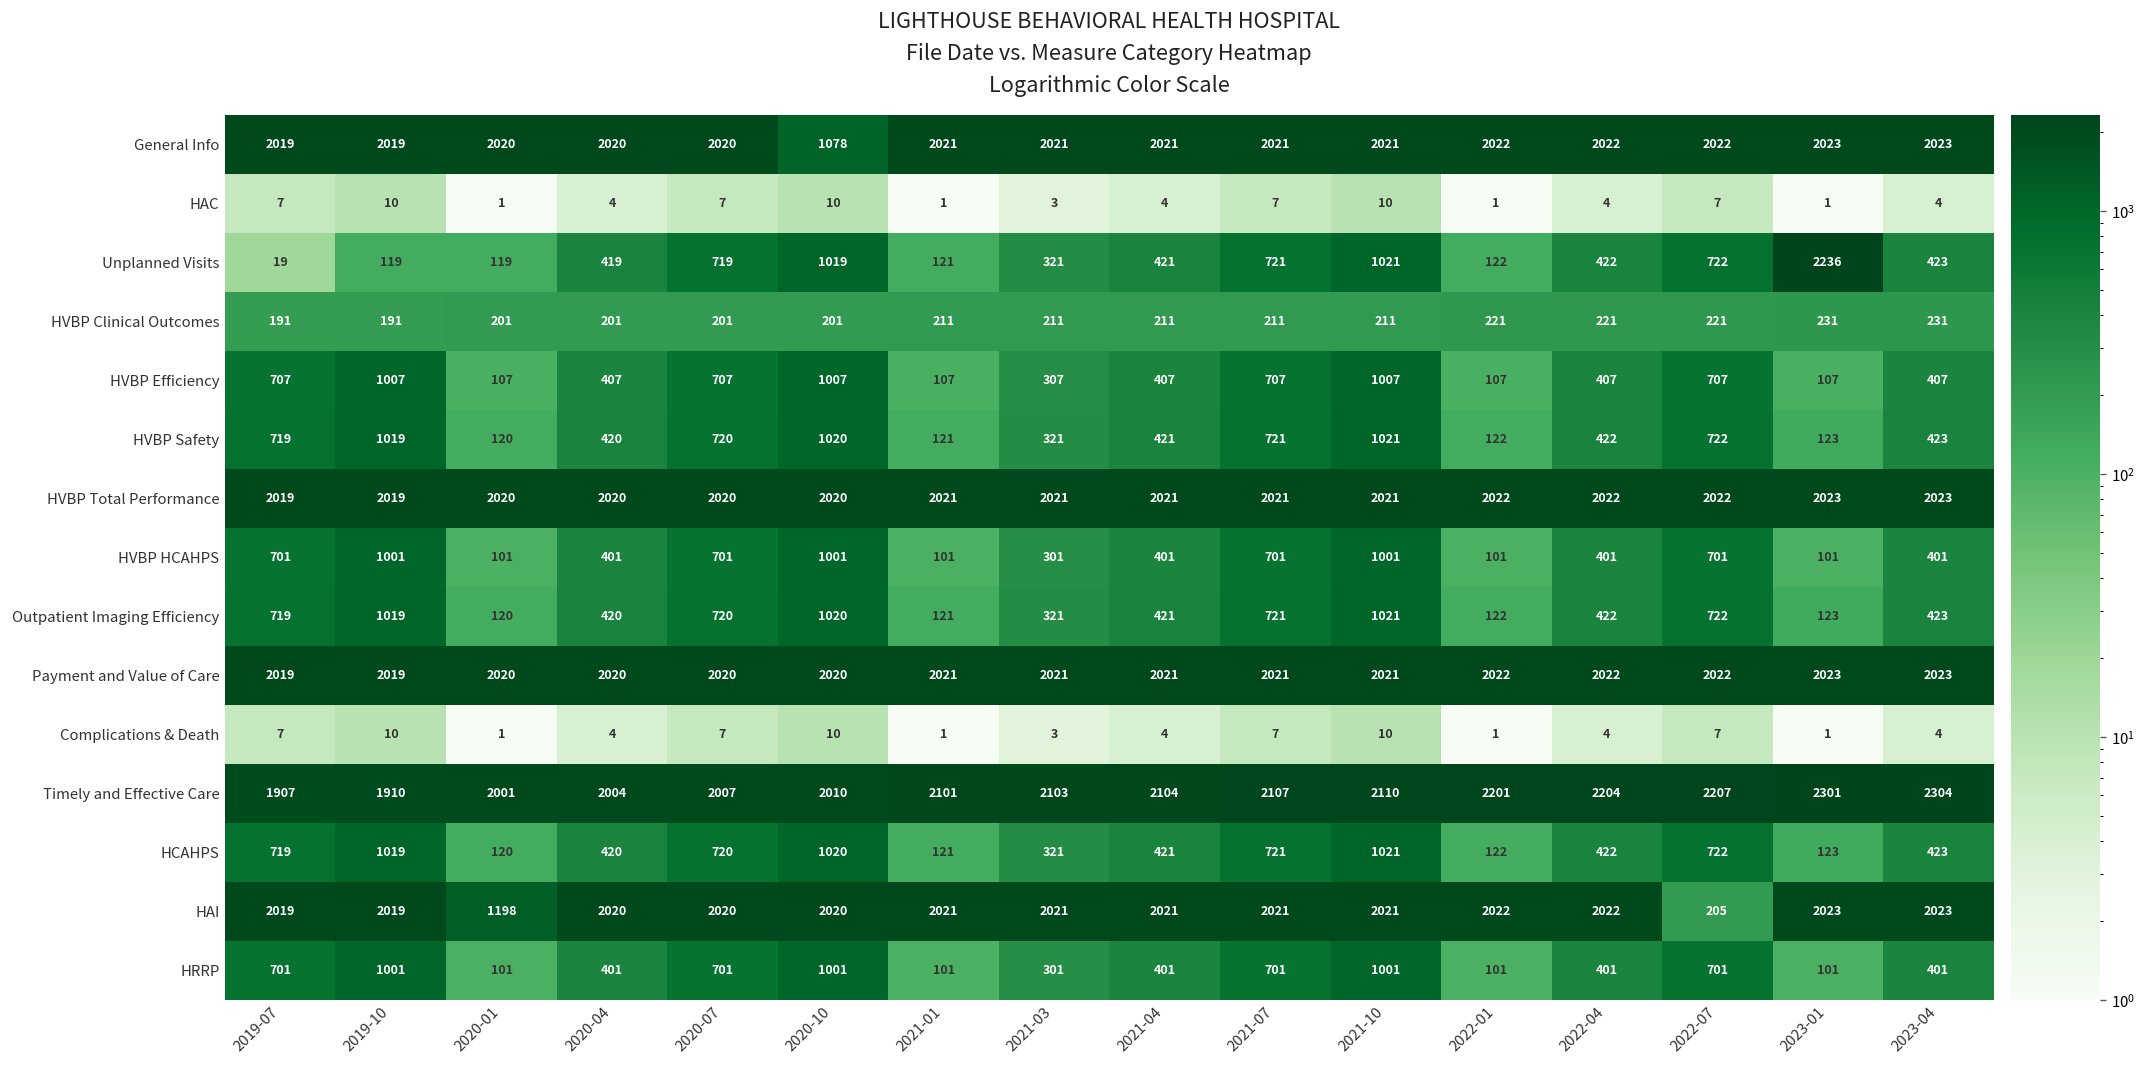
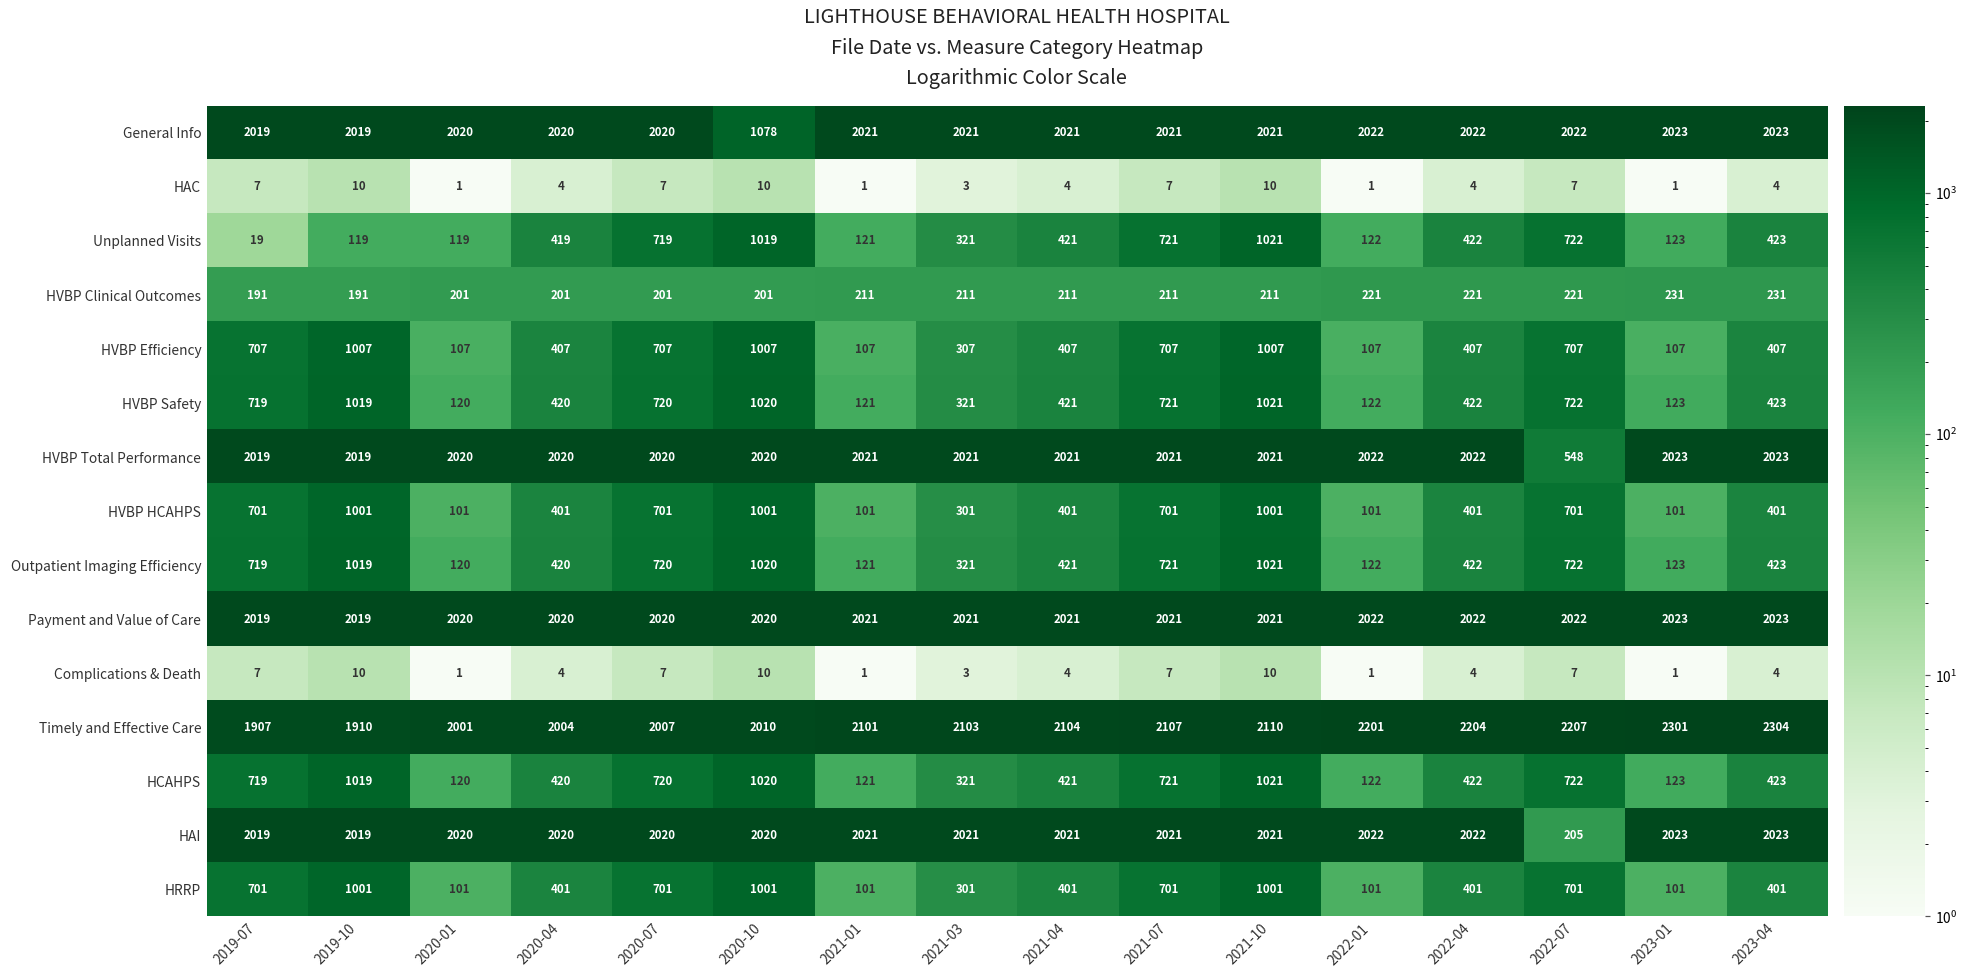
Unplanned Visits, 2023-01: 2236 -> 123
HVBP Total Performance, 2022-07: 2022 -> 548
HAI, 2020-01: 1198 -> 2020
